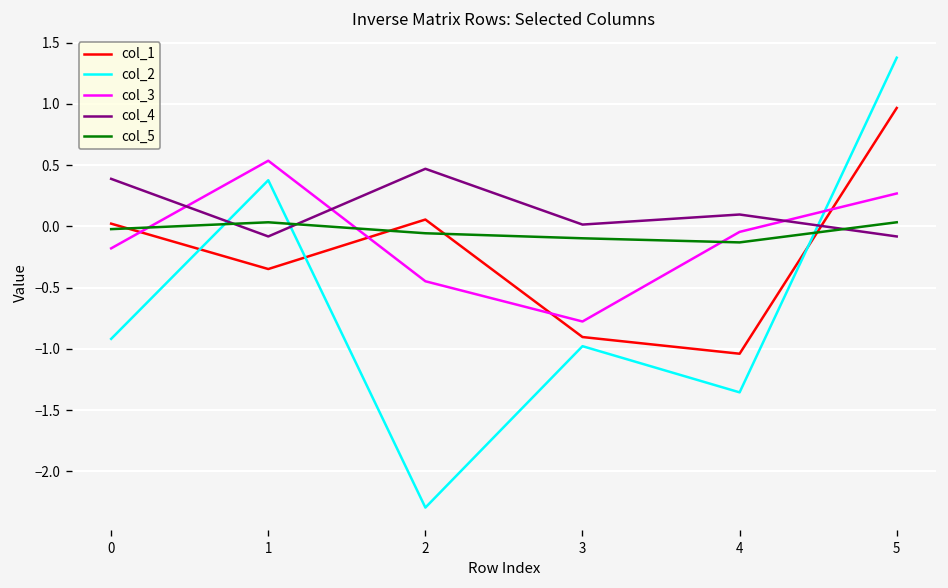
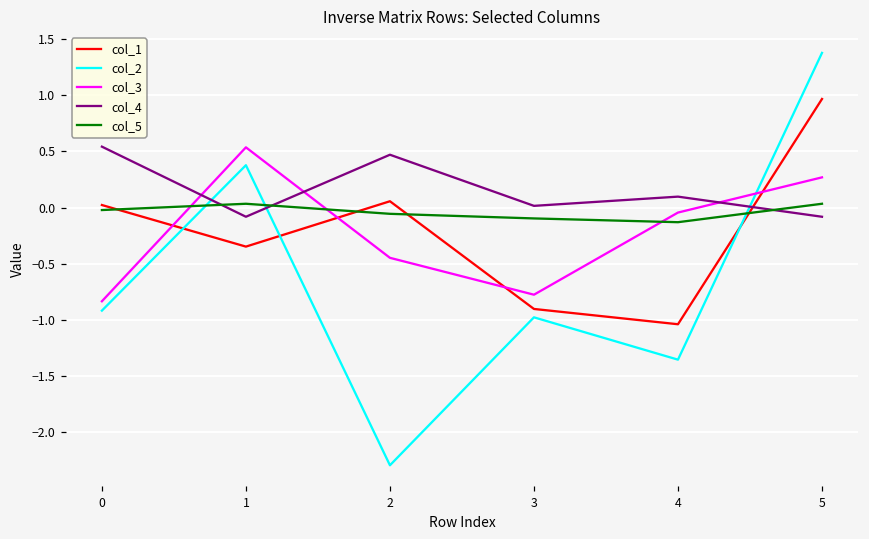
col_3, 0: -0.18 -> -0.83
col_4, 0: 0.39 -> 0.54
